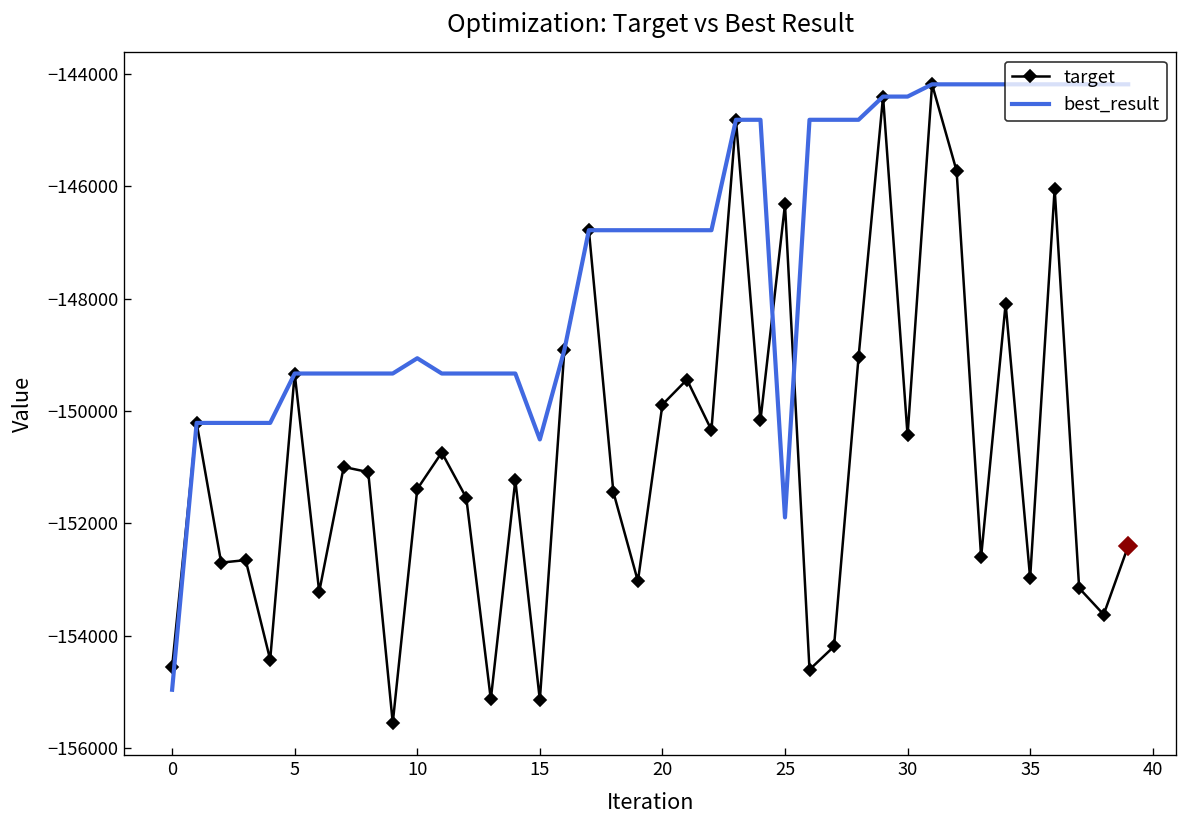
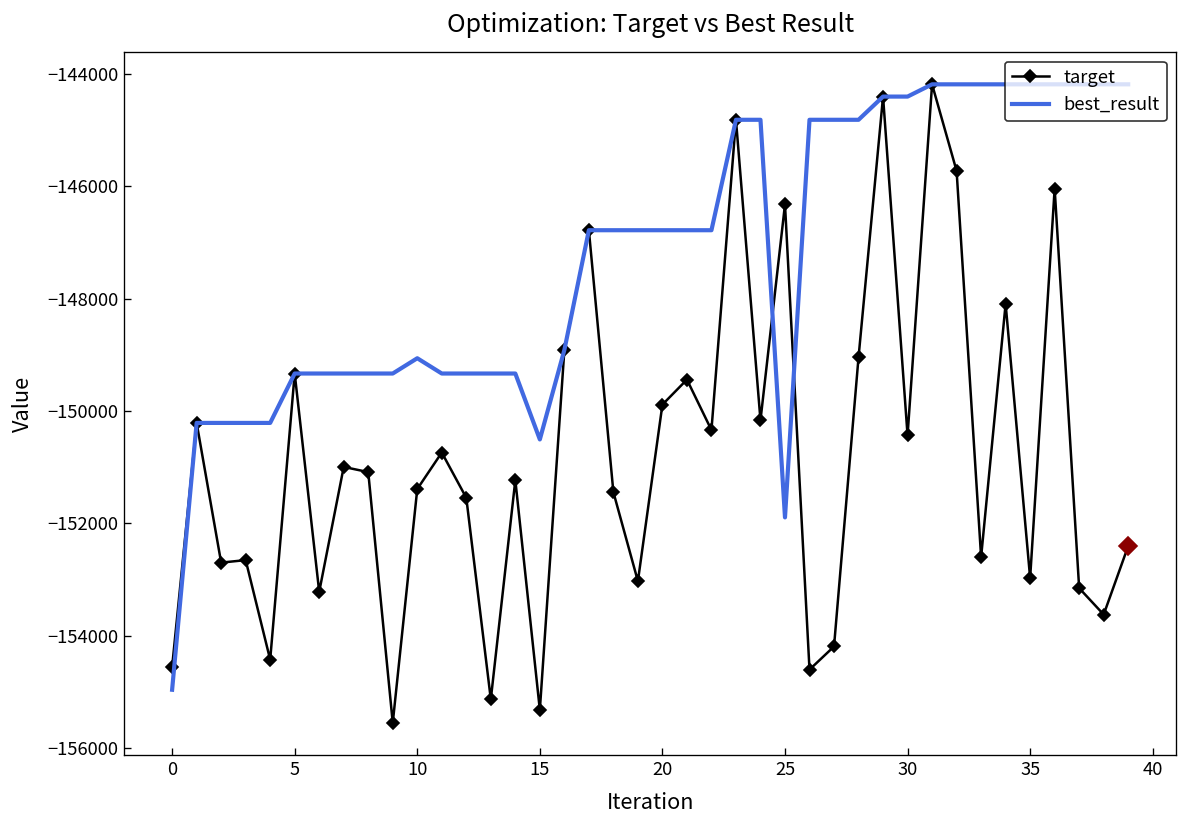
target, 15: -155100 -> -155300
